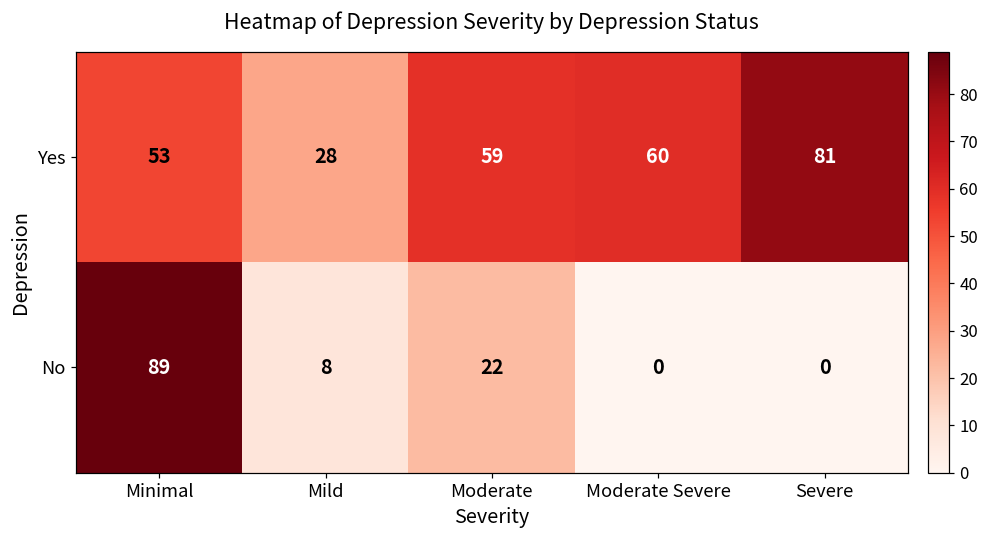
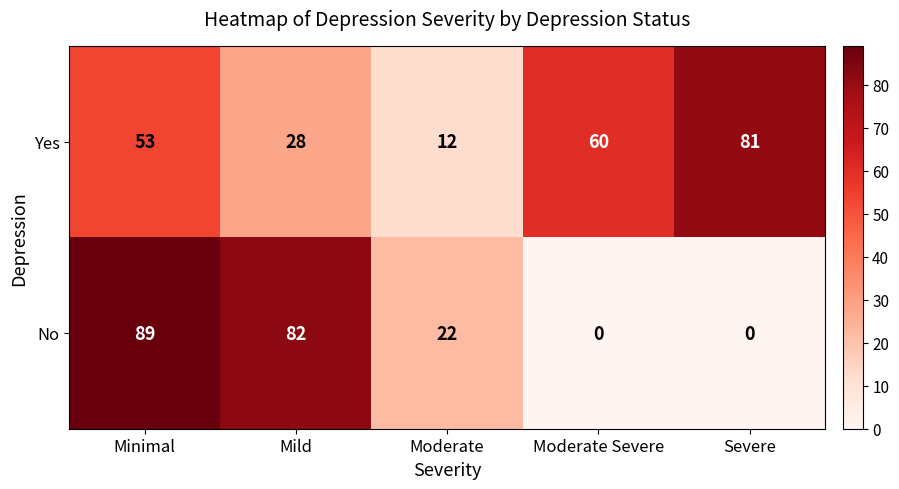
Yes, Moderate: 59 -> 12
No, Mild: 8 -> 82
